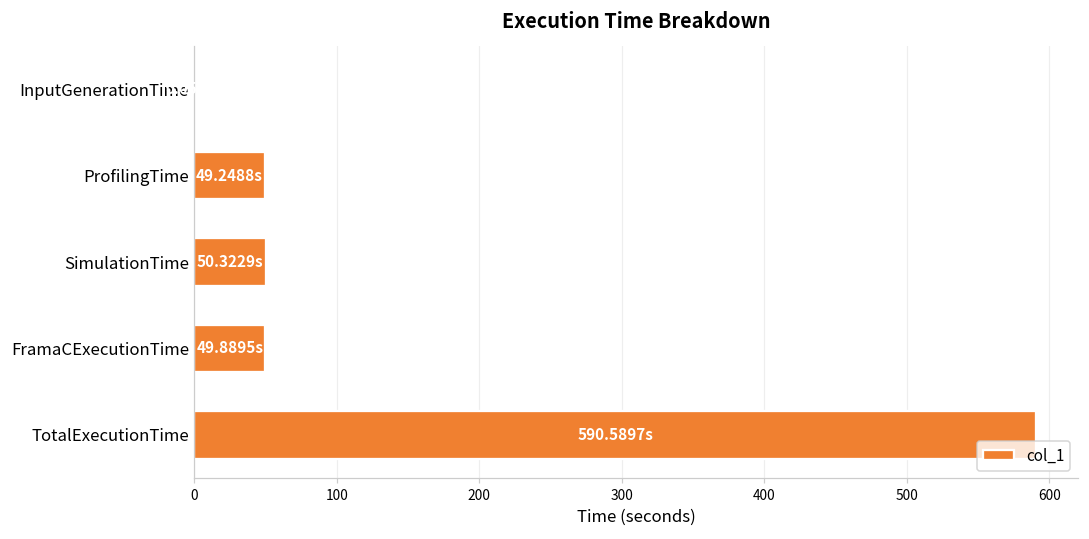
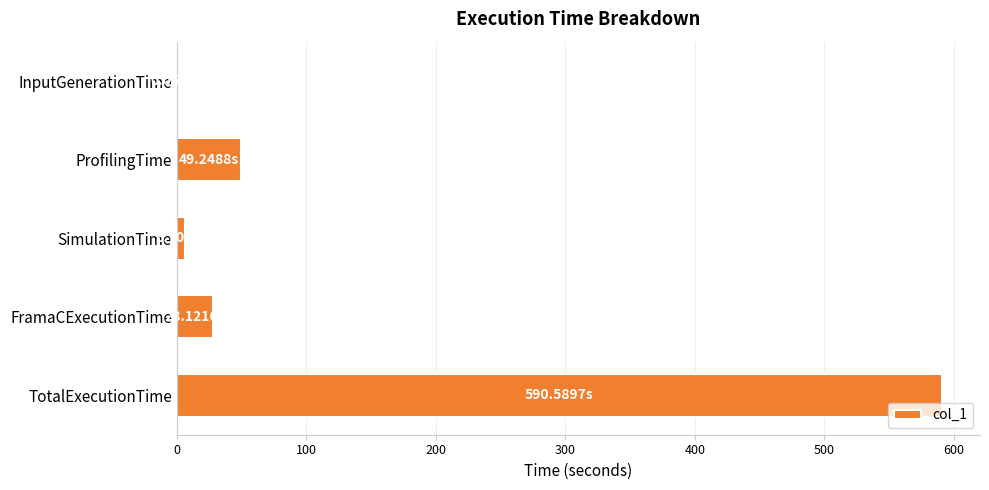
SimulationTime: 50 -> 7
FramaCExecutionTime: 49.8895s -> 28.1216s
